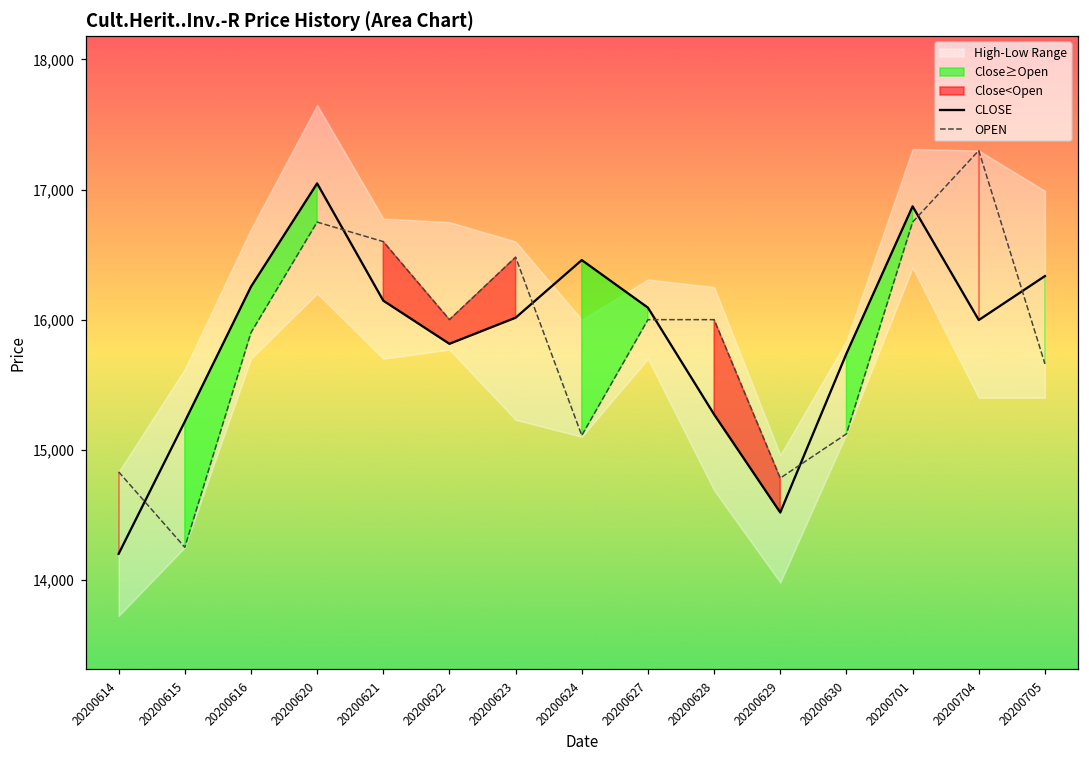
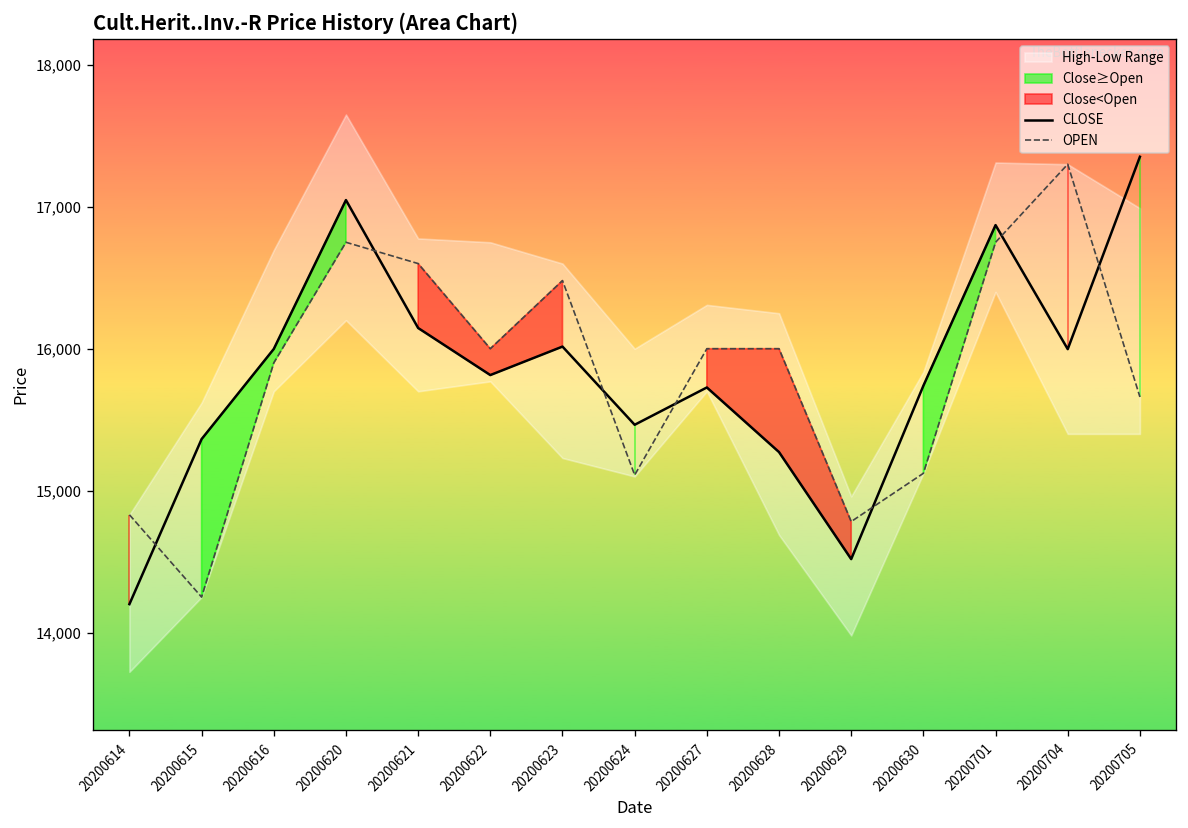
CLOSE, 20200615: 15,220 -> 15,360
CLOSE, 20200616: 16,250 -> 16,000
CLOSE, 20200624: 16,460 -> 15,460
CLOSE, 20200627: 16,090 -> 15,730
CLOSE, 20200705: 16,340 -> 17,350
